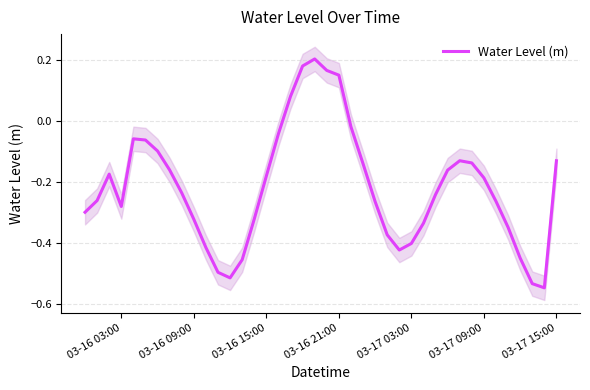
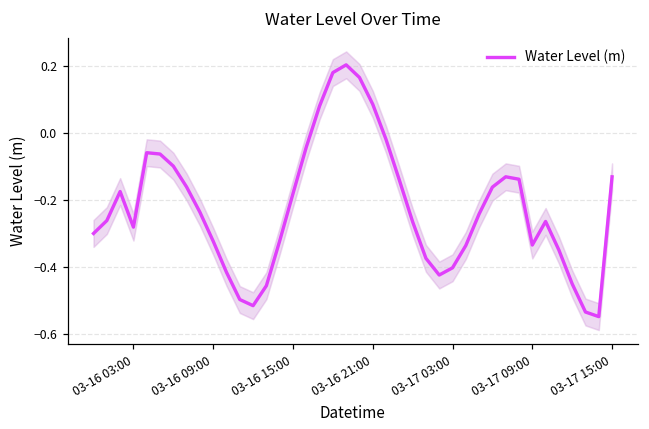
Water Level (m), 03-16 21:00: 0.15 -> 0.09
Water Level (m), 03-17 09:00: -0.19 -> -0.33
